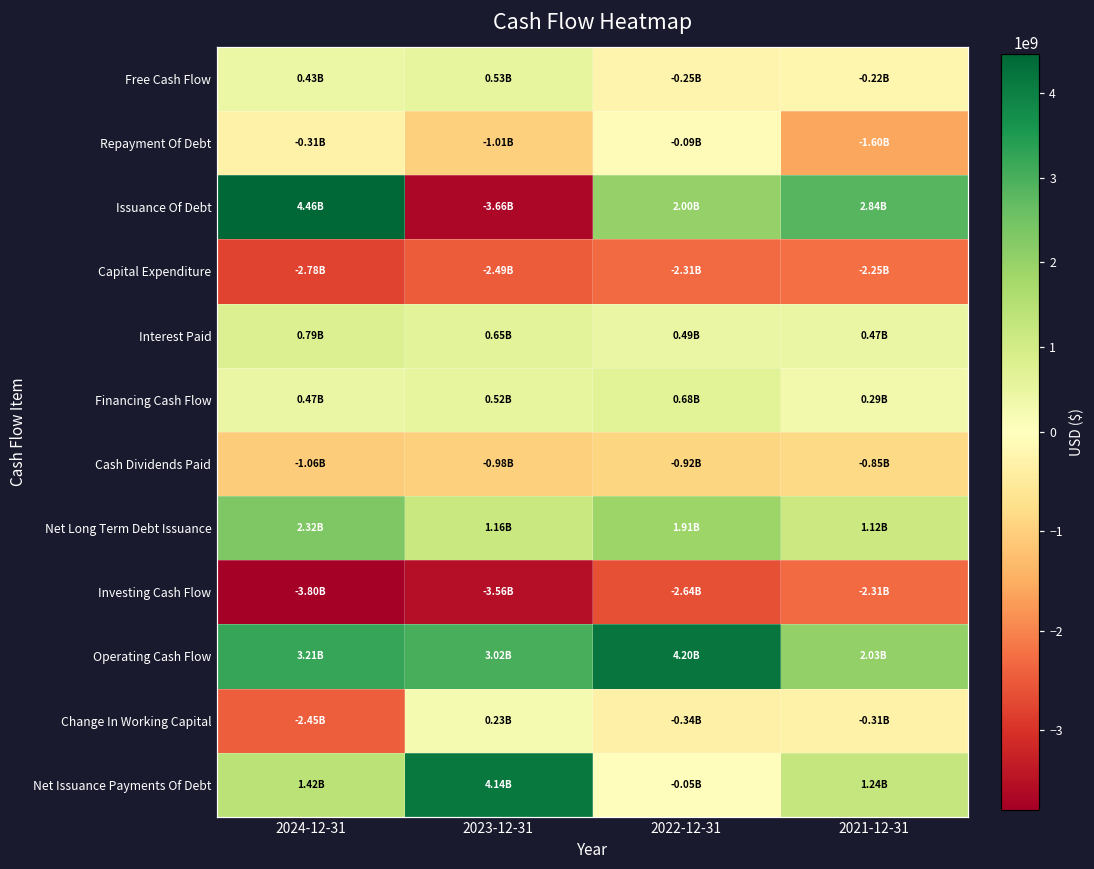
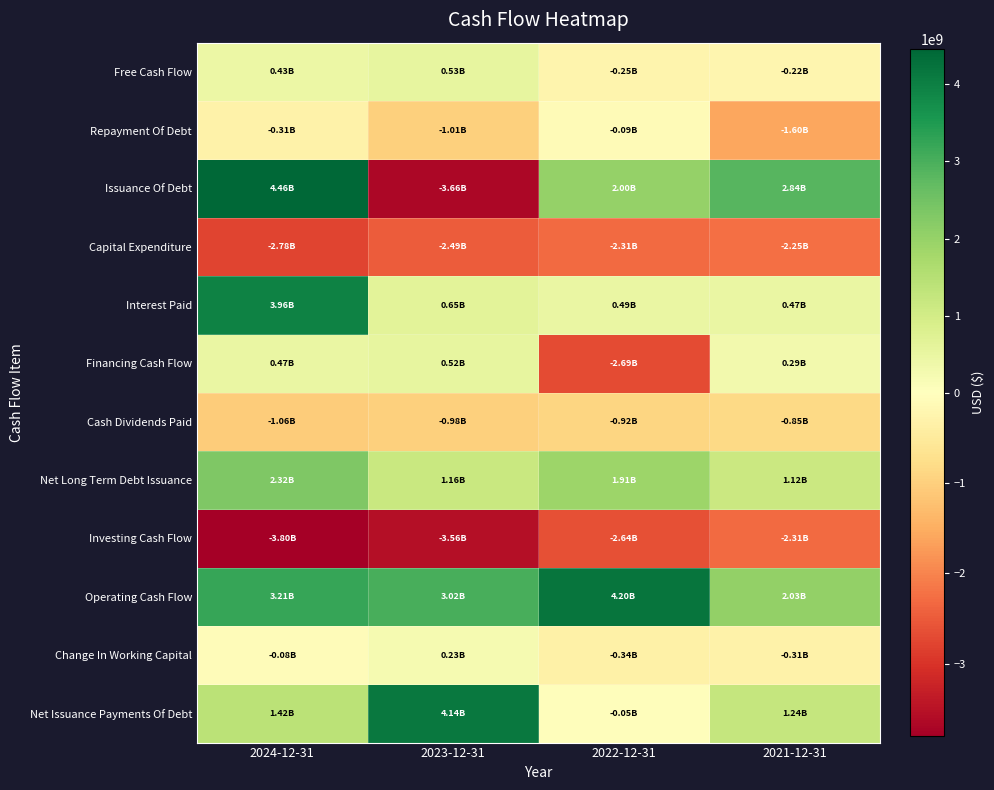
Interest Paid, 2024-12-31: 0.79B -> 3.96B
Financing Cash Flow, 2022-12-31: 0.68B -> -2.69B
Change In Working Capital, 2024-12-31: -2.45B -> -0.08B
